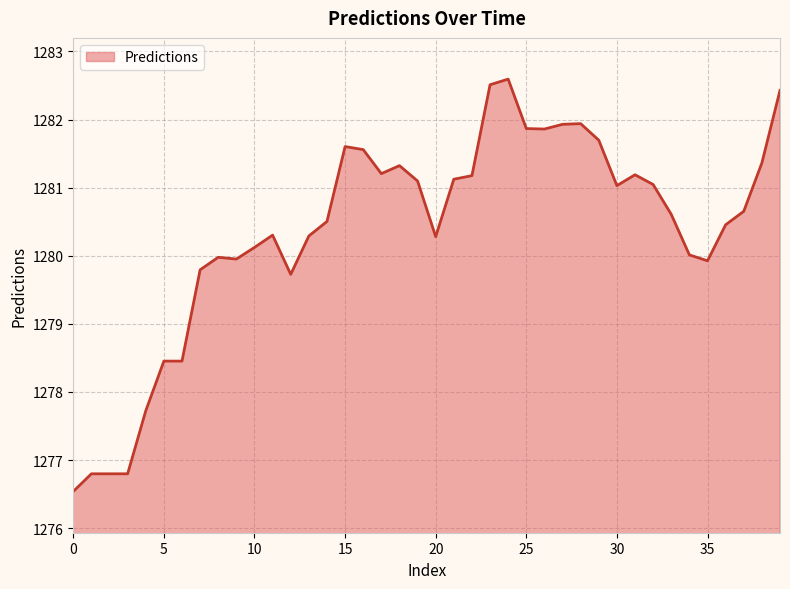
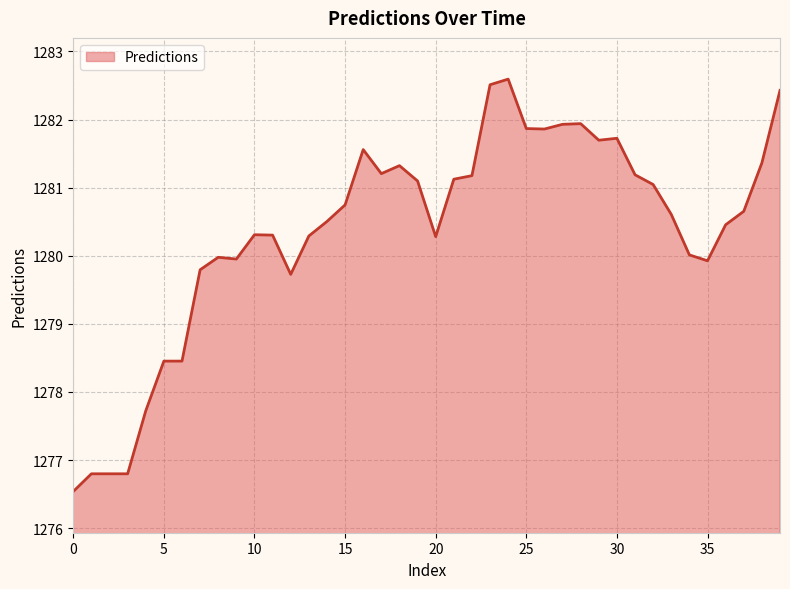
10: 1280.1 -> 1280.3
15: 1281.6 -> 1280.7
30: 1281.0 -> 1281.7
